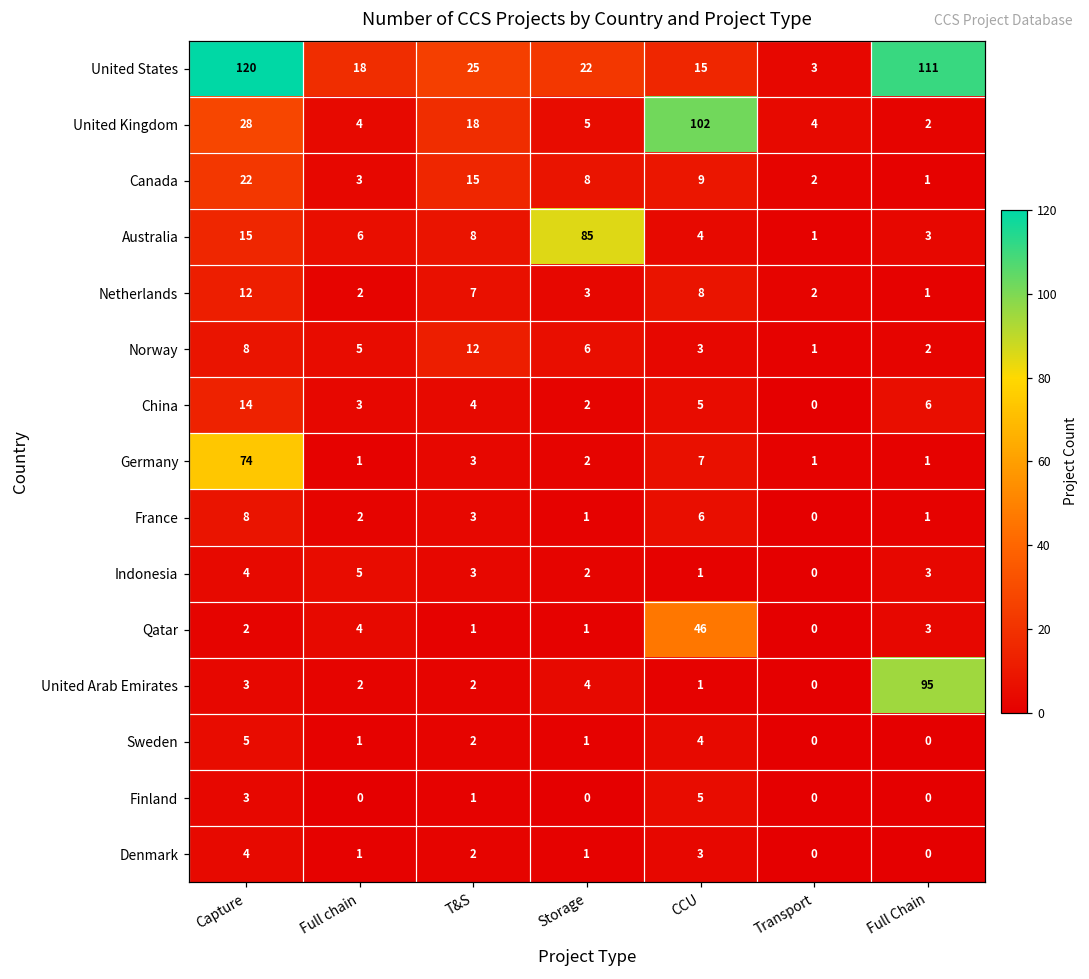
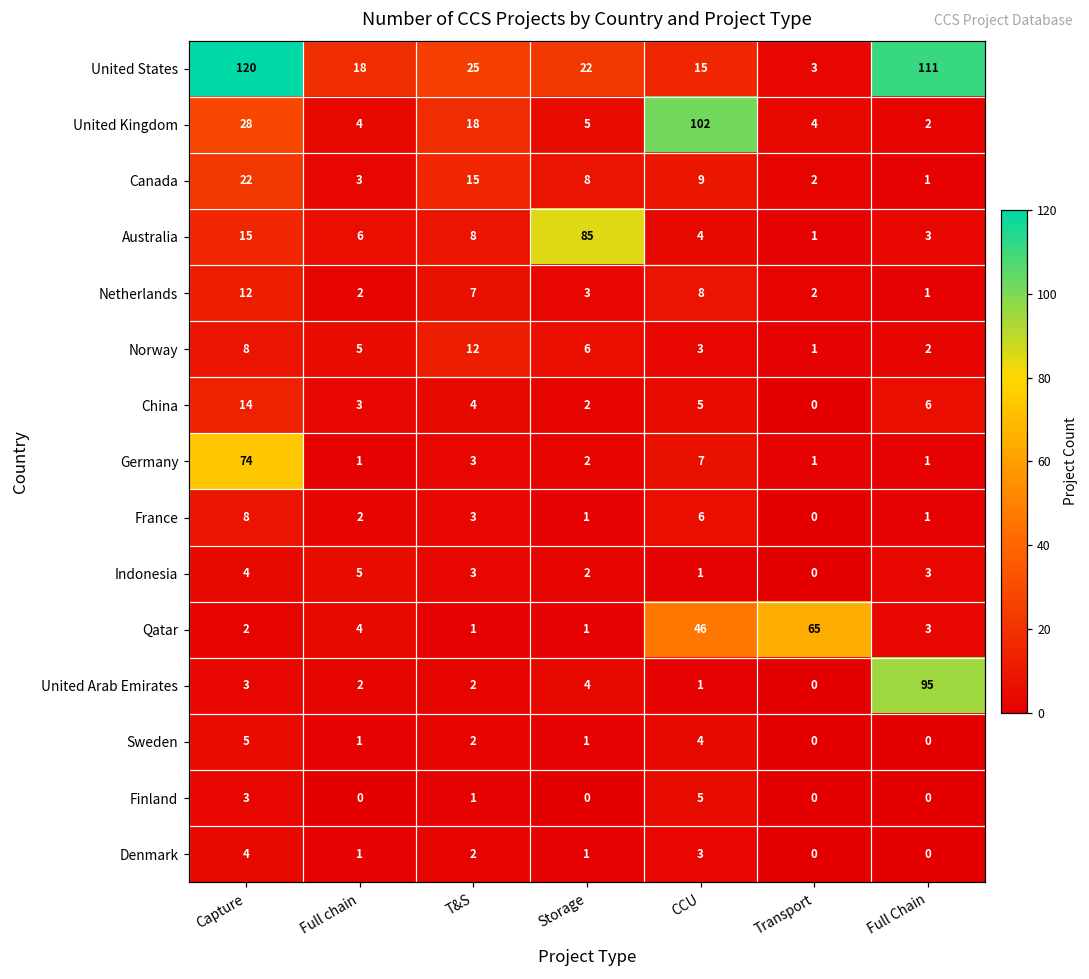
Qatar, Transport: 0 -> 65
